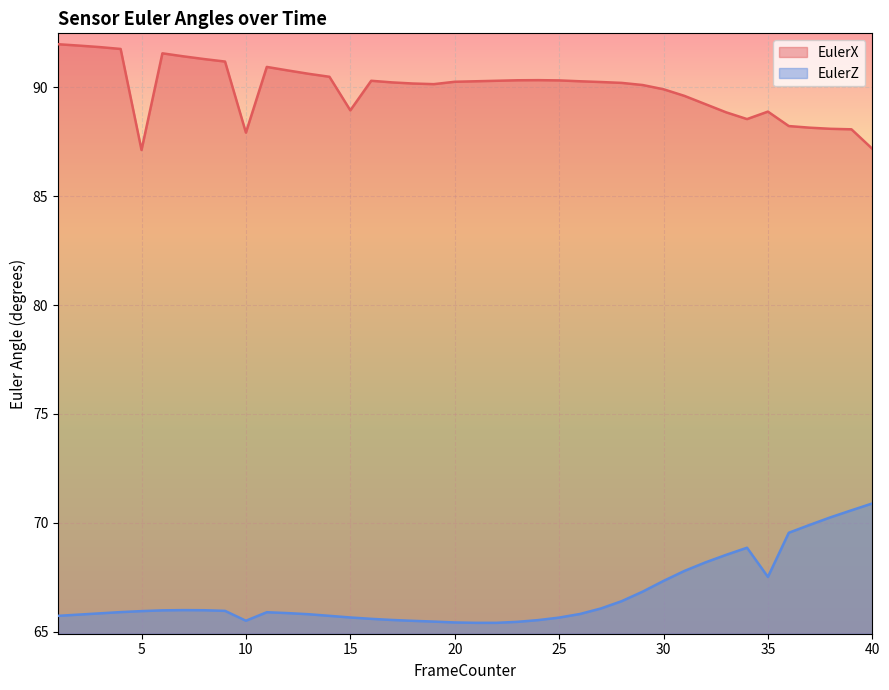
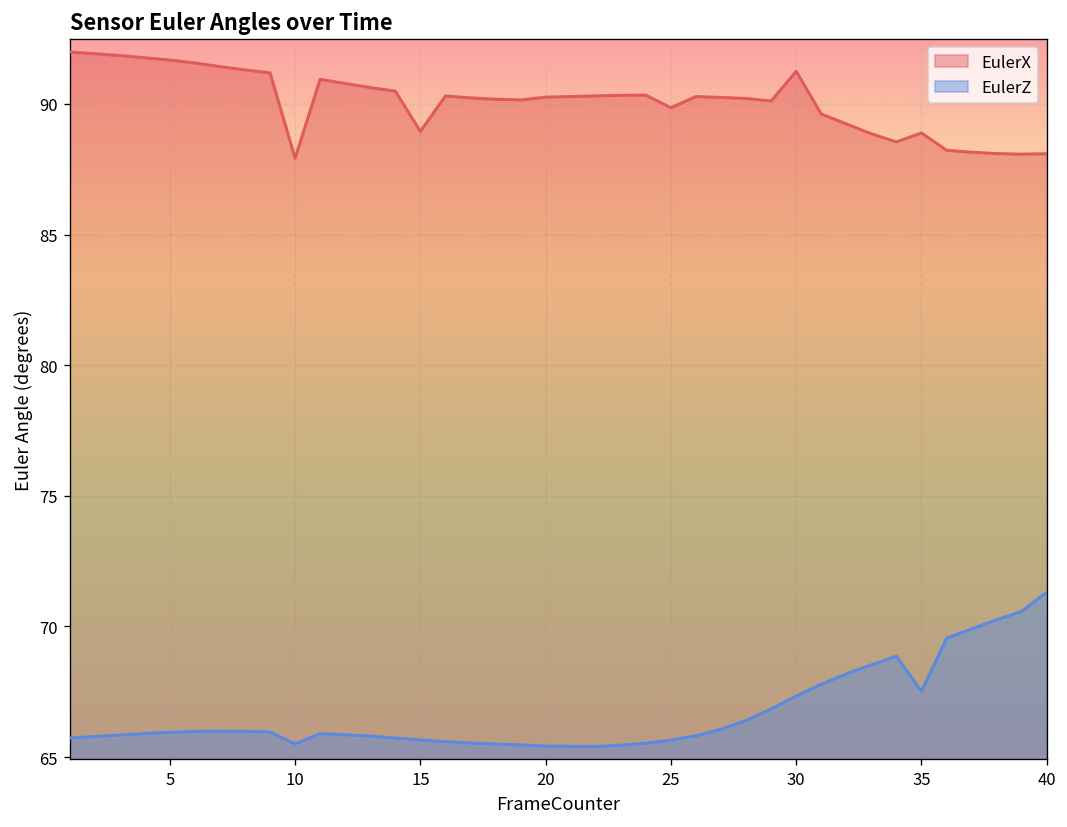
EulerX, 5: 87.1 -> 91.7
EulerX, 25: 90.3 -> 89.9
EulerX, 30: 89.9 -> 91.2
EulerX, 40: 87.2 -> 88.1
EulerZ, 40: 70.9 -> 71.3
